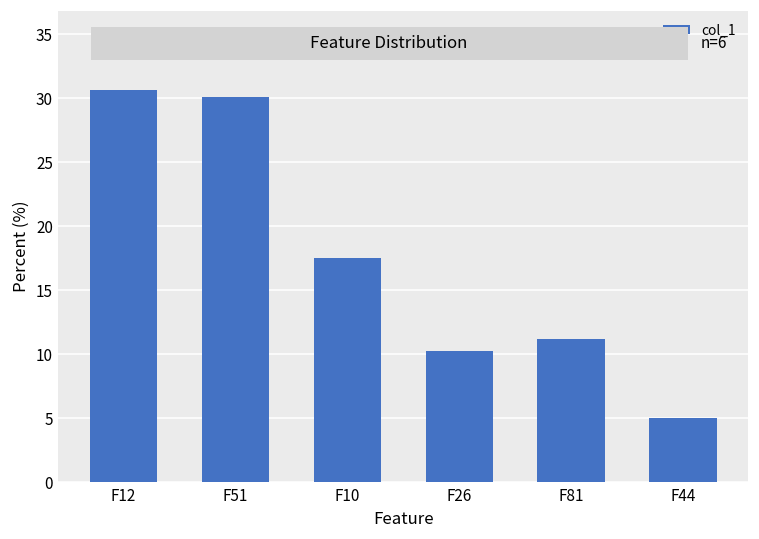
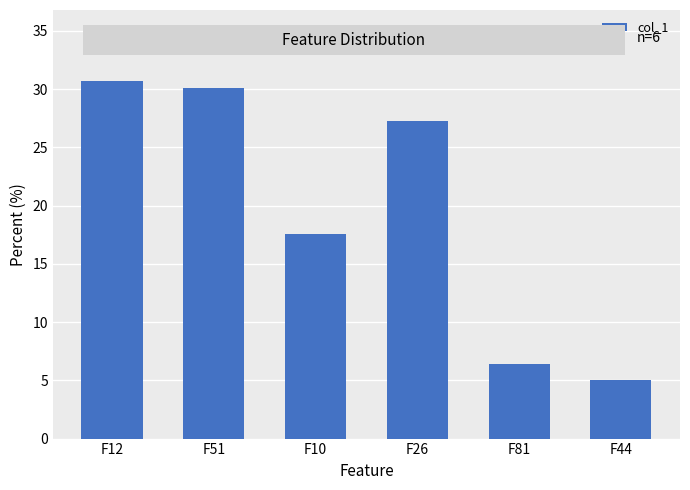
F26: 10.3 -> 27.2
F81: 11.2 -> 6.4
